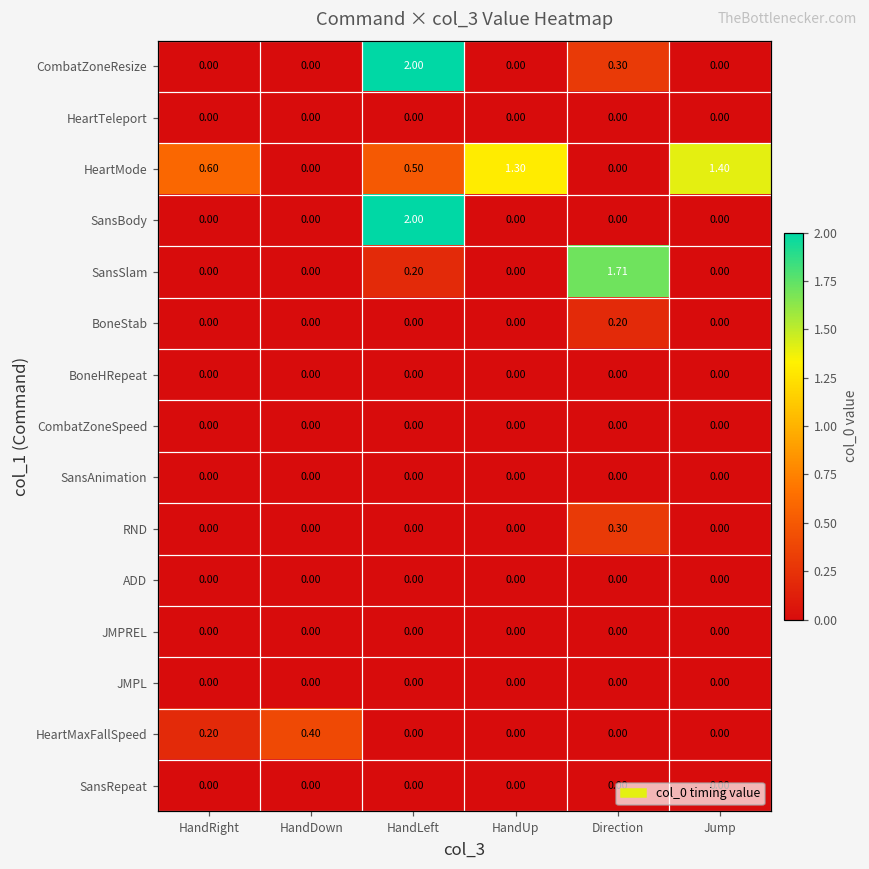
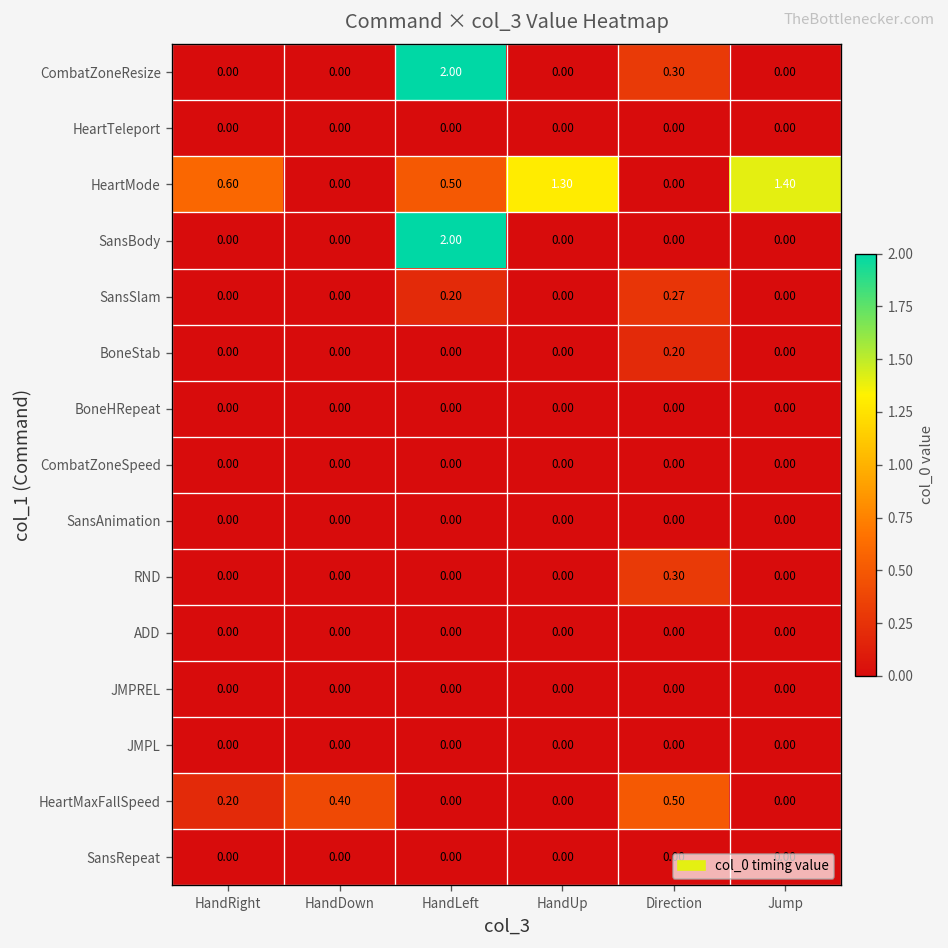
SansSlam, Direction: 1.71 -> 0.27
HeartMaxFallSpeed, Direction: 0.00 -> 0.50
